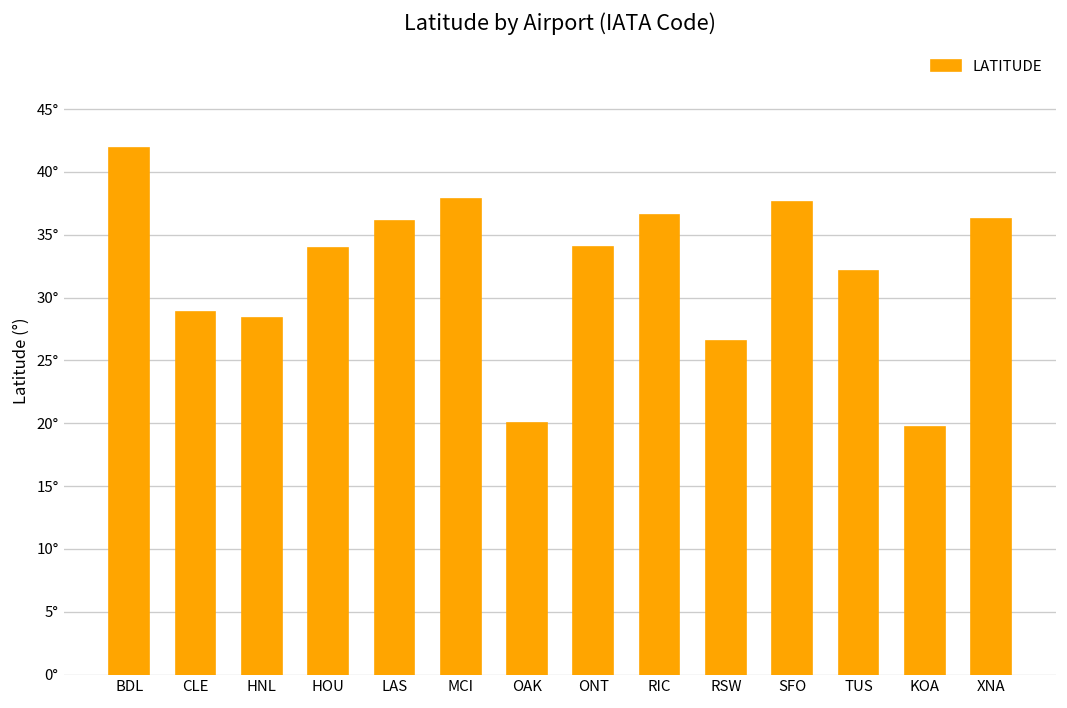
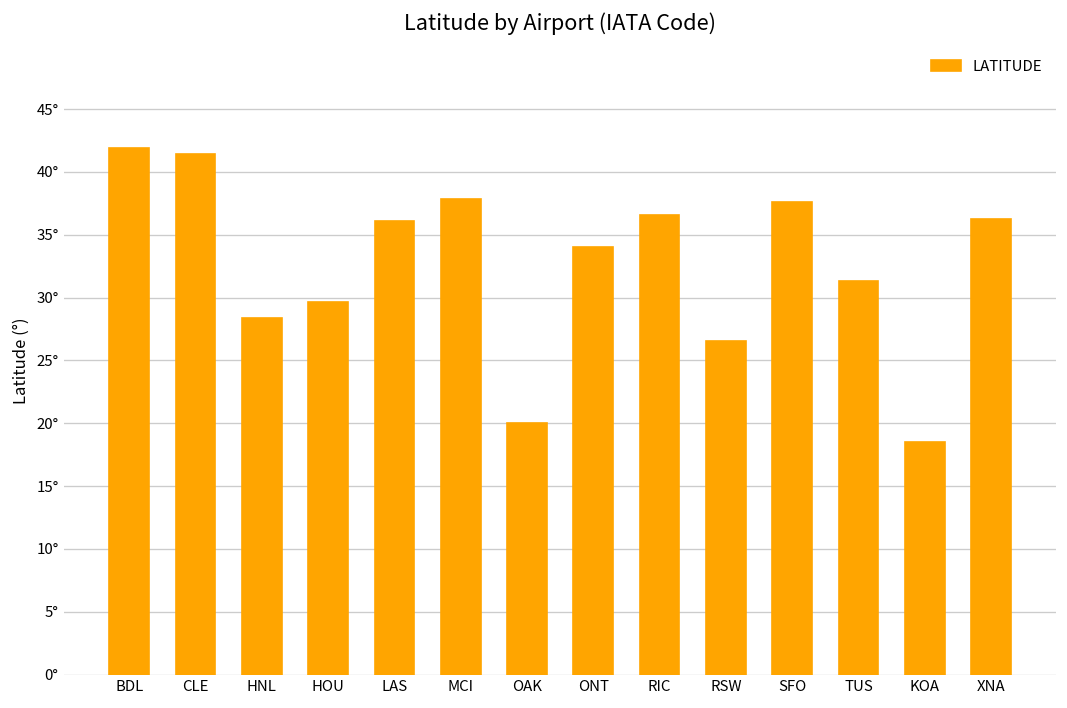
CLE: 28.8° -> 41.4°
HOU: 33.9° -> 29.6°
TUS: 32.1° -> 31.3°
KOA: 19.7° -> 18.5°
